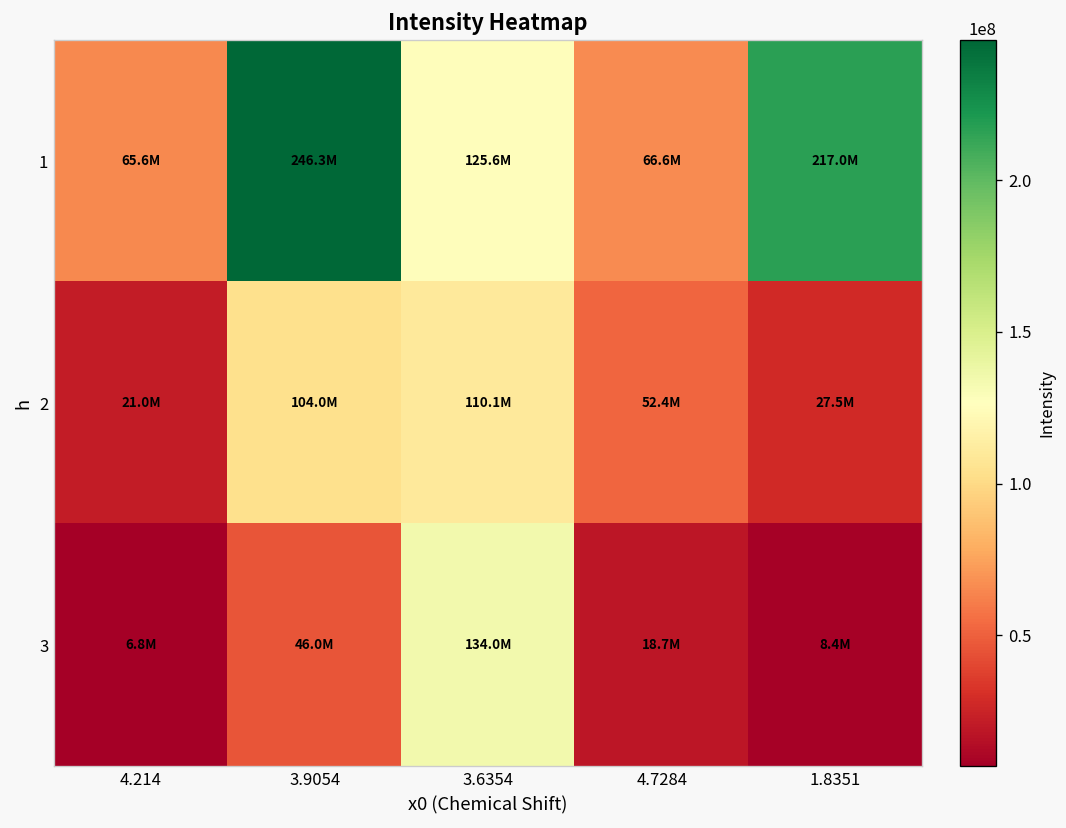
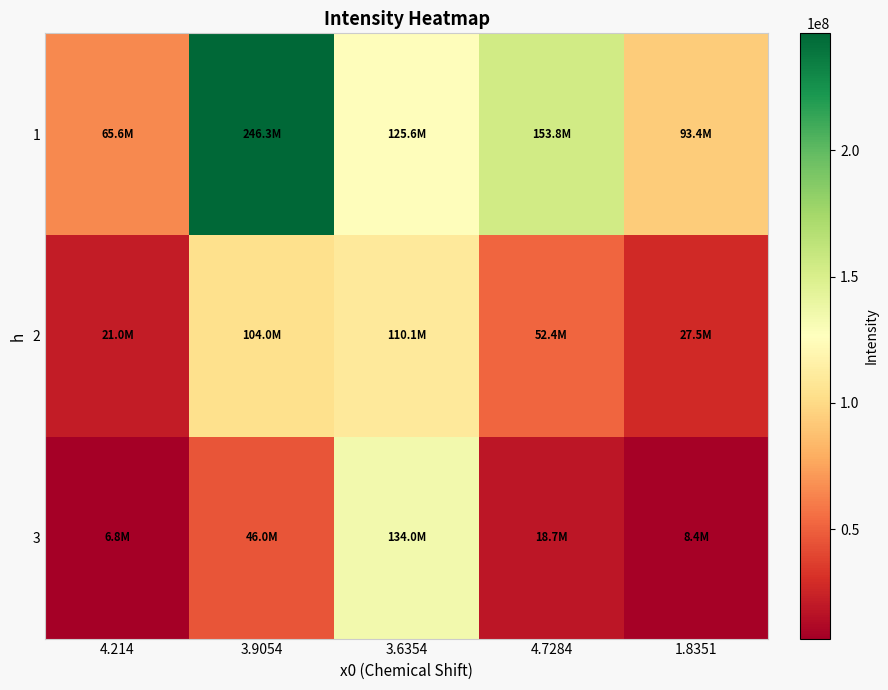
1, 4.7284: 66.6M -> 153.8M
1, 1.8351: 217.0M -> 93.4M
